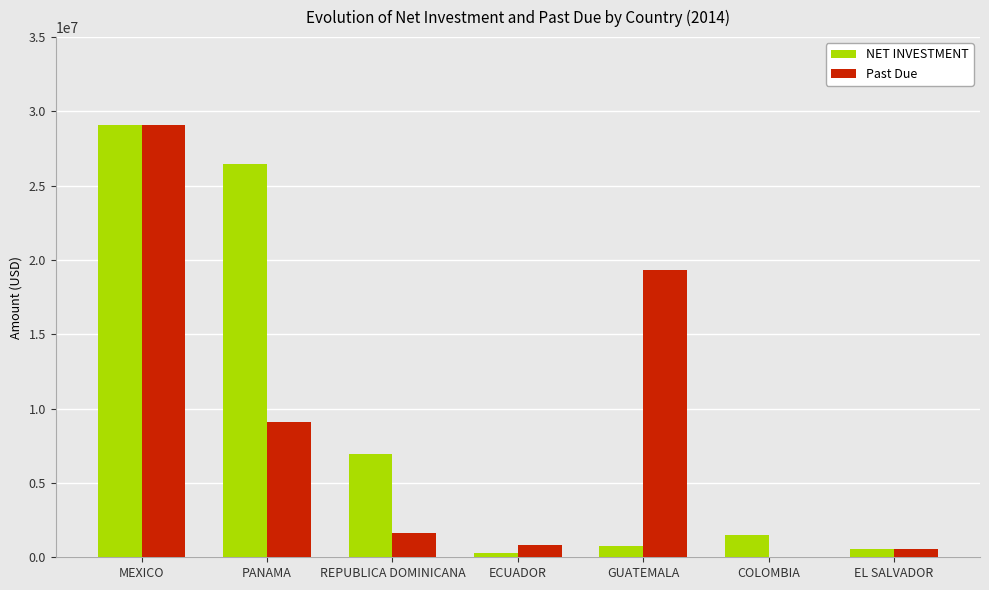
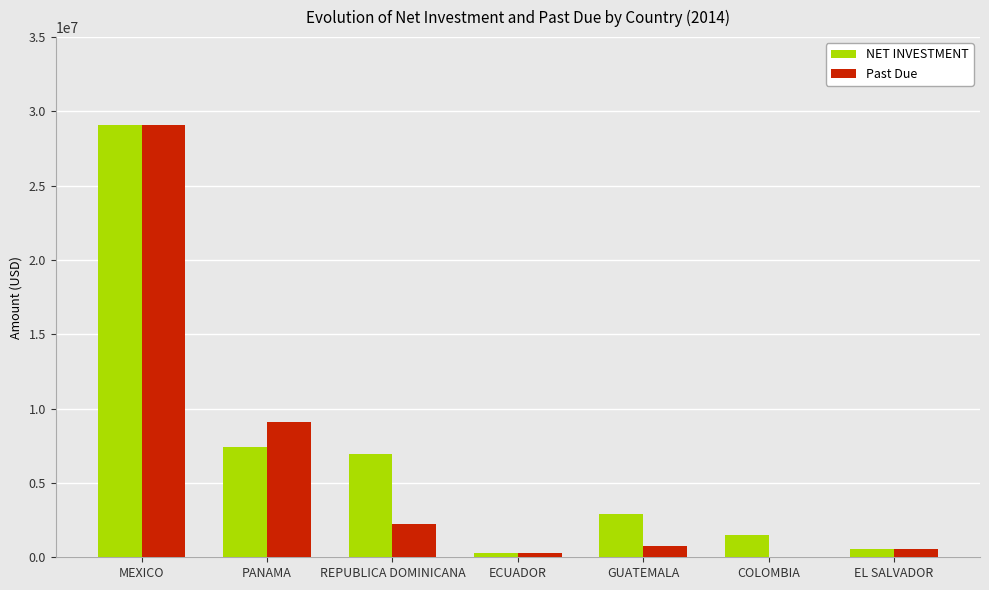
NET INVESTMENT, PANAMA: 26400000 -> 7400000
Past Due, REPUBLICA DOMINICANA: 1700000 -> 2200000
Past Due, ECUADOR: 800000 -> 300000
NET INVESTMENT, GUATEMALA: 800000 -> 2900000
Past Due, GUATEMALA: 19300000 -> 800000
